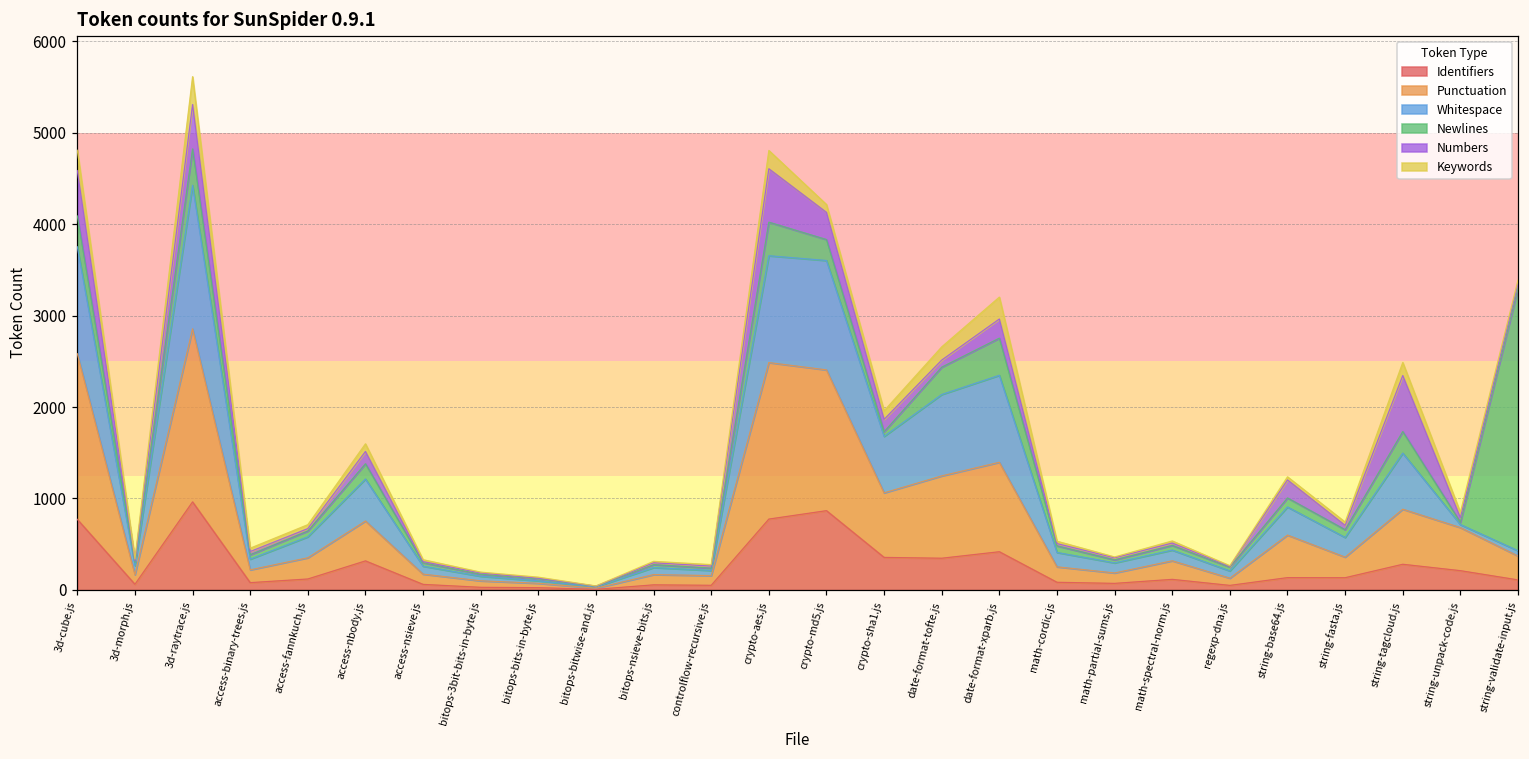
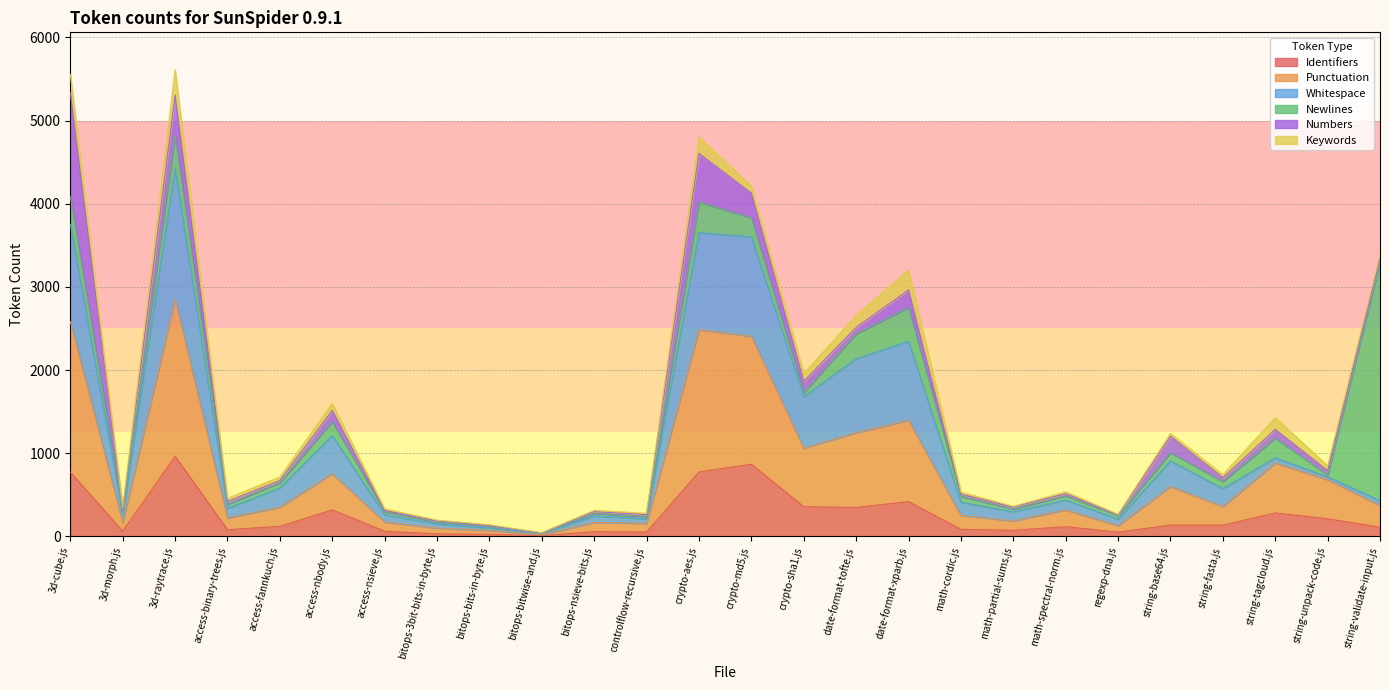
Numbers, 3d-cube.js: 500 -> 1200
Whitespace, string-tagcloud.js: 600 -> 100
Numbers, string-tagcloud.js: 600 -> 100
